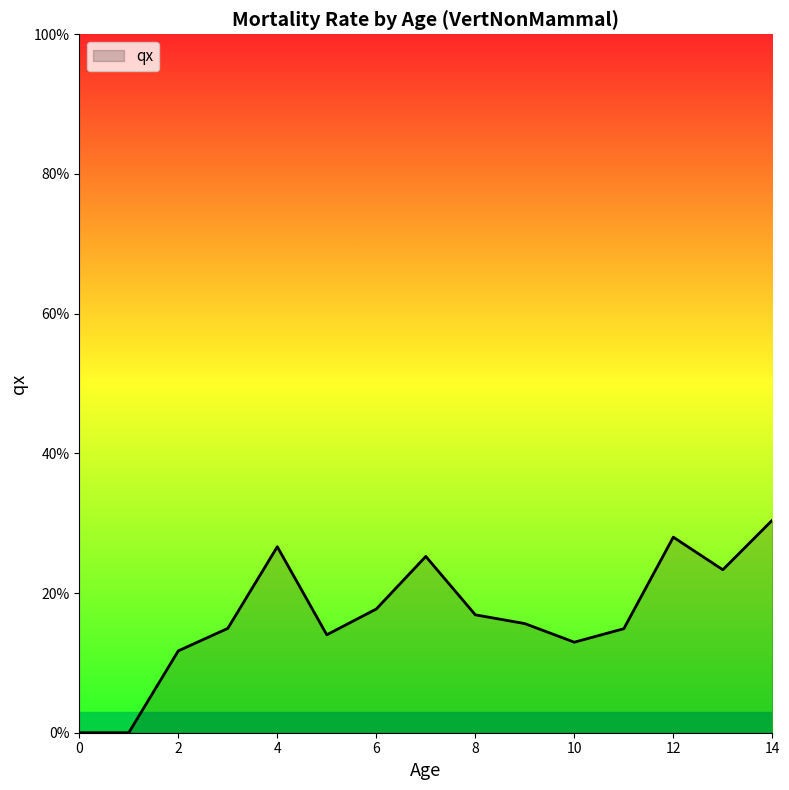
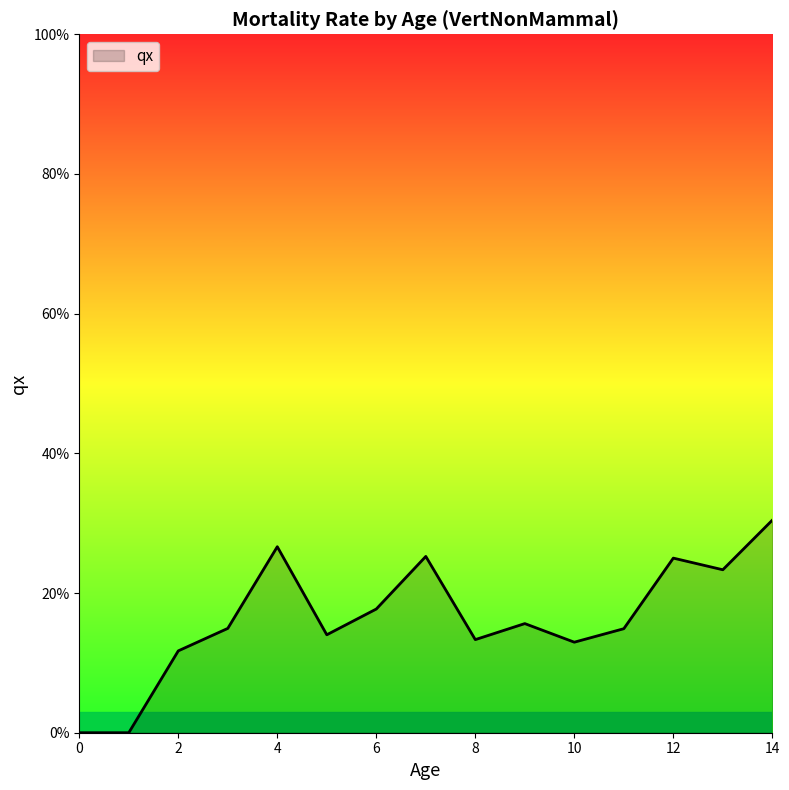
8: 17% -> 13%
12: 28% -> 25%
